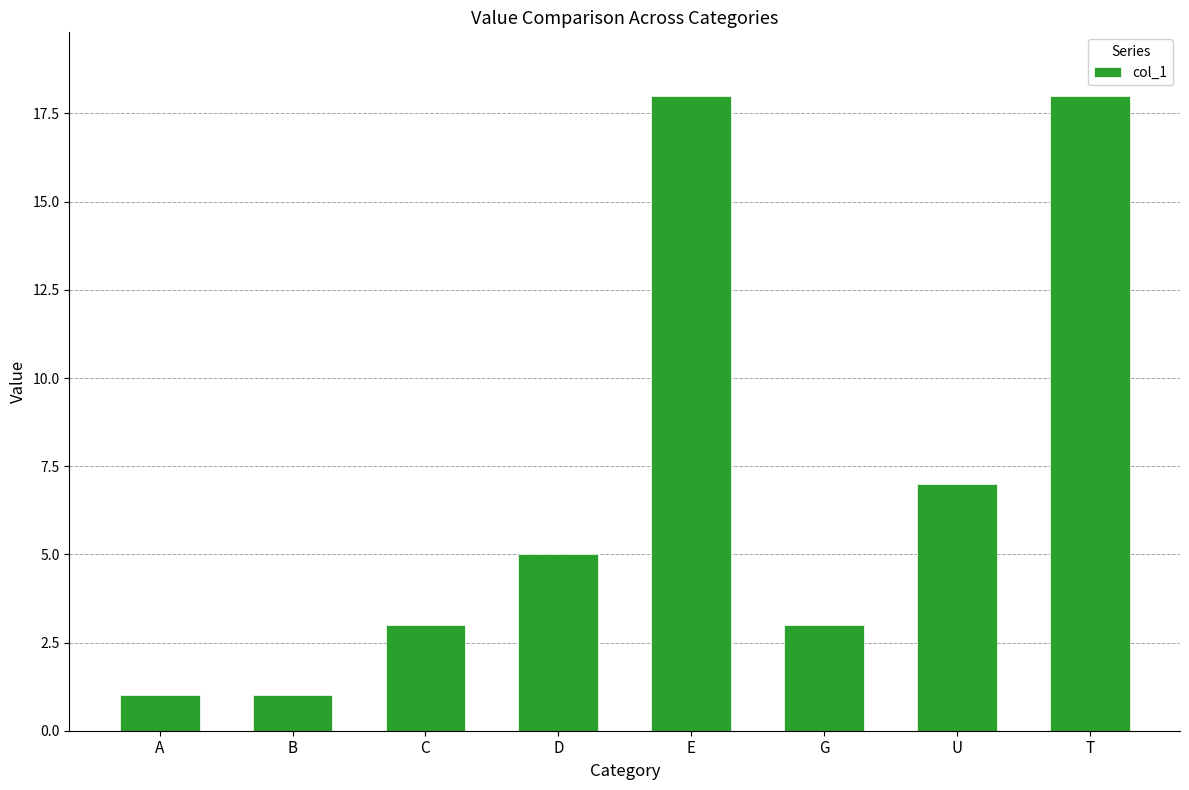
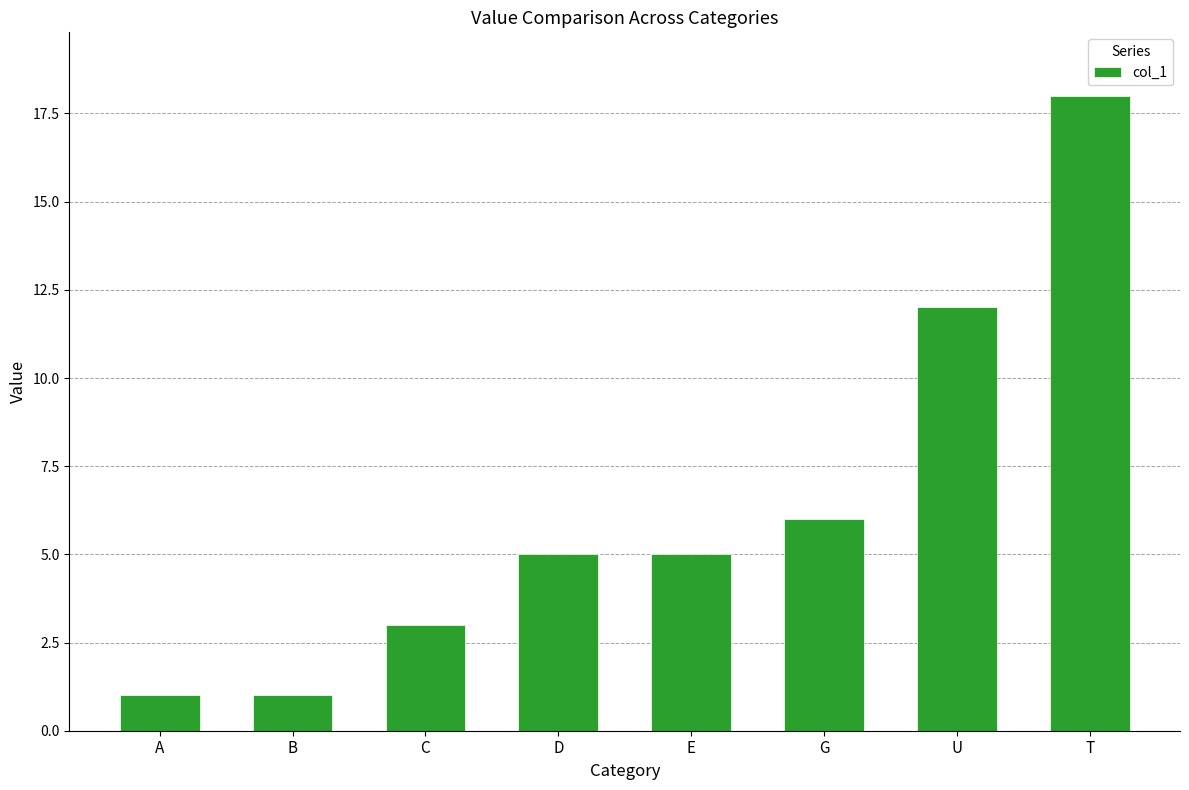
E: 18 -> 5
G: 3 -> 6
U: 7 -> 12
